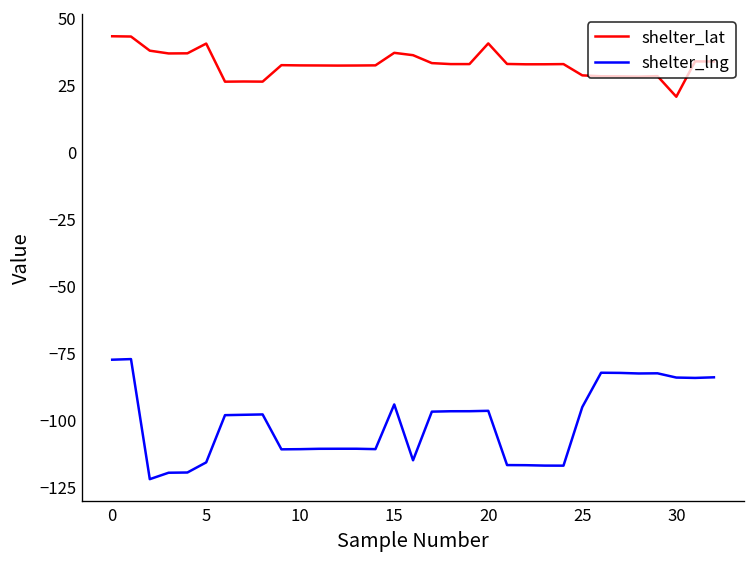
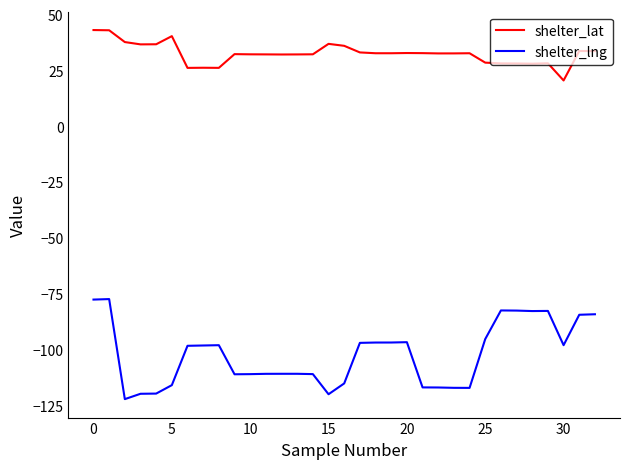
shelter_lng, 15: -94 -> -120
shelter_lat, 20: 40 -> 33
shelter_lng, 30: -84 -> -98
